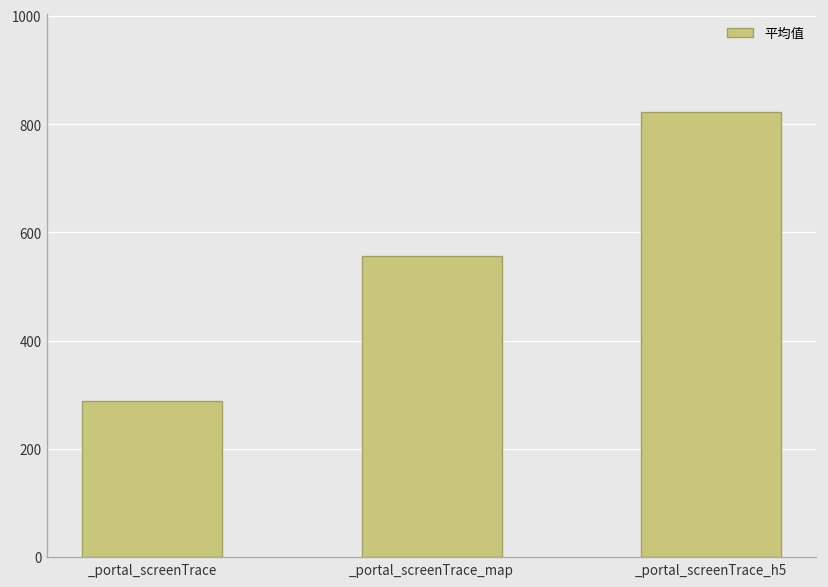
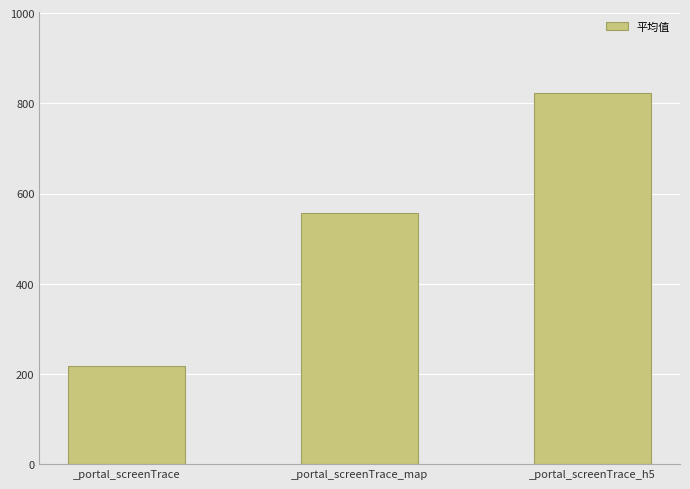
_portal_screenTrace: 290 -> 220
